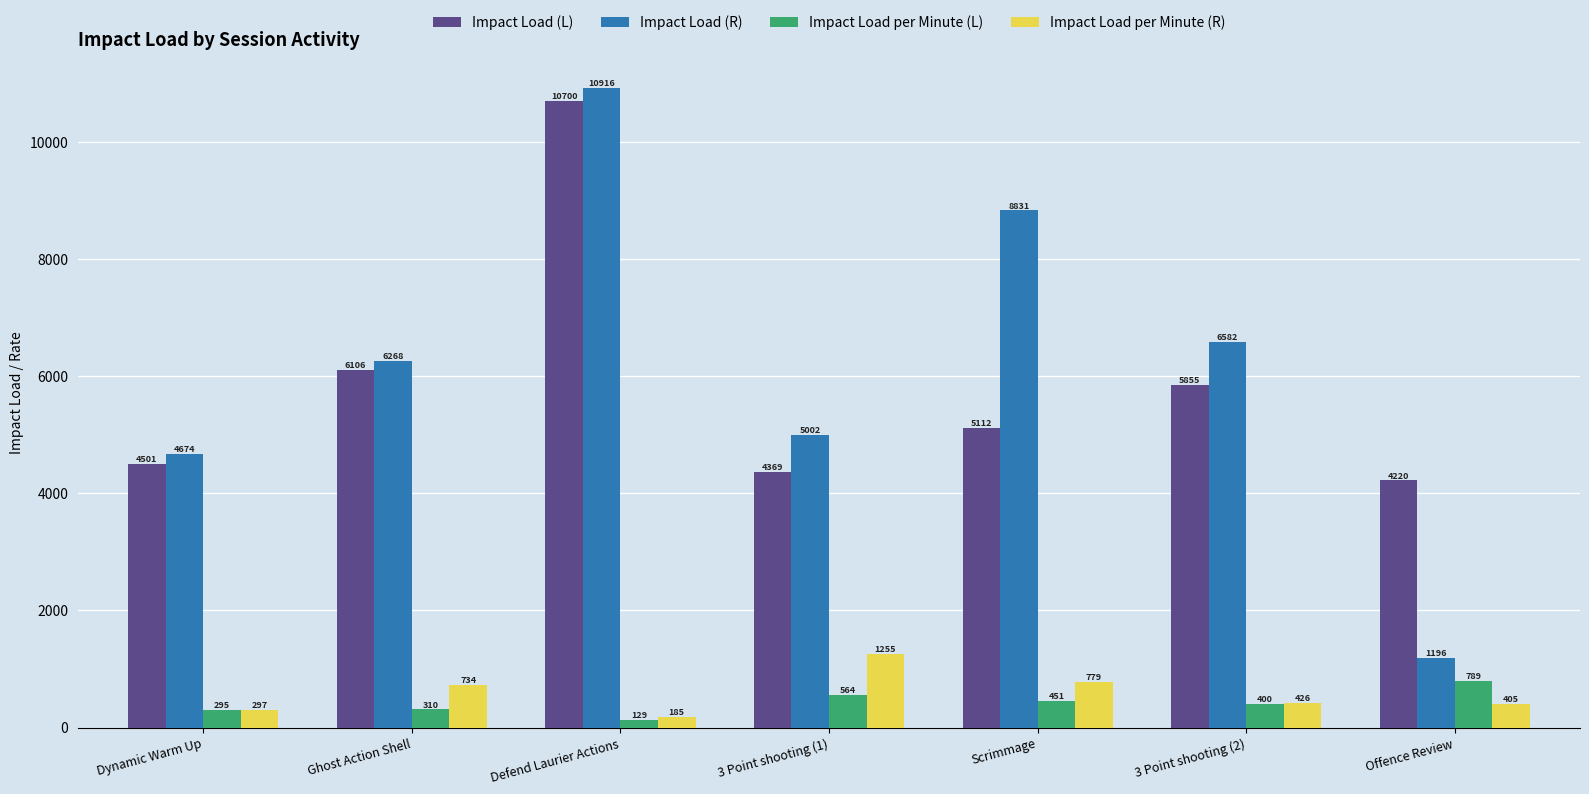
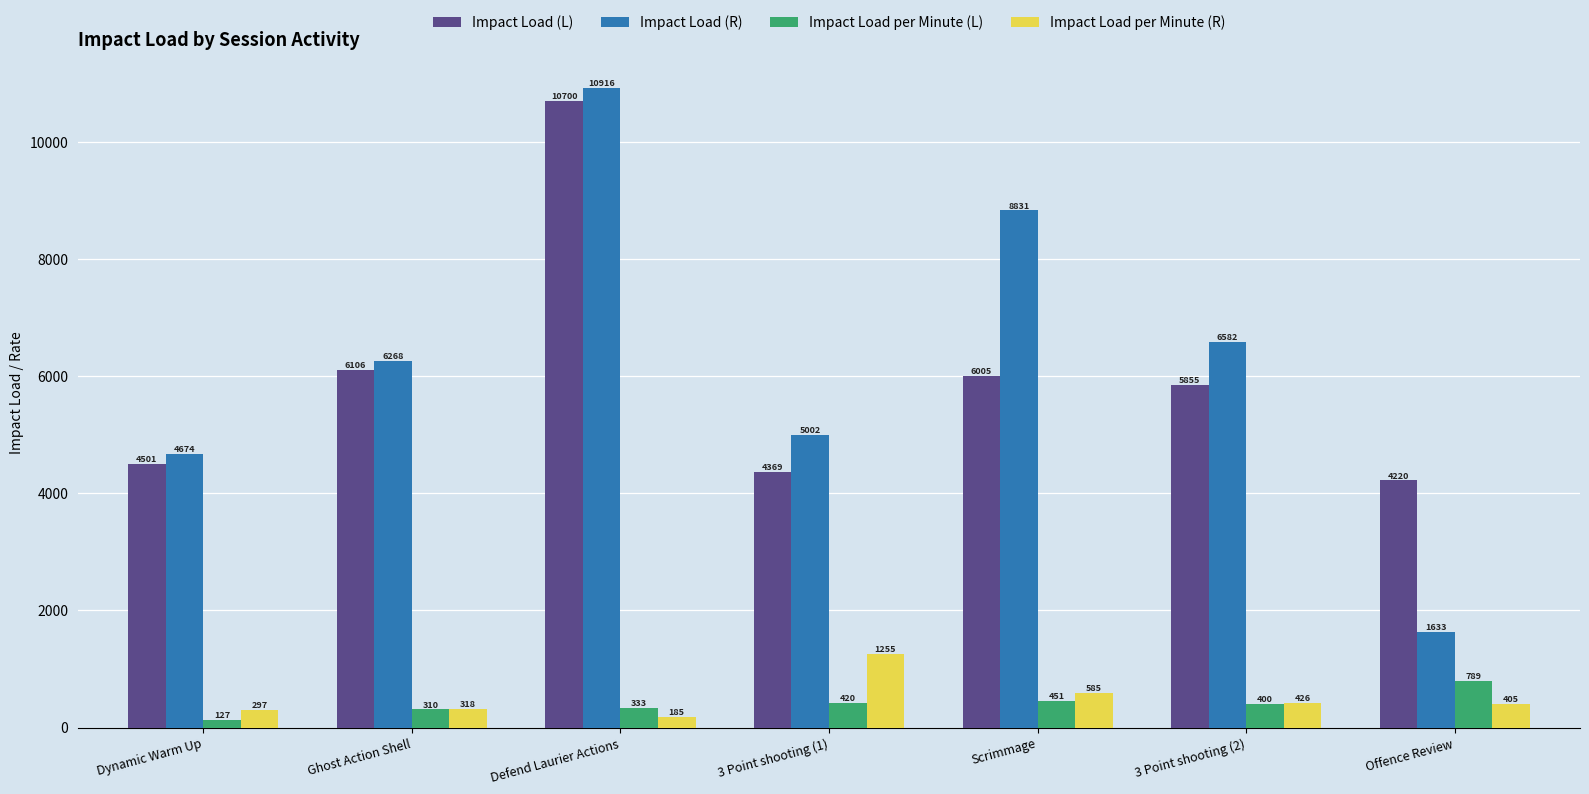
Impact Load per Minute (L), Dynamic Warm Up: 295 -> 127
Impact Load per Minute (R), Ghost Action Shell: 734 -> 318
Impact Load per Minute (L), Defend Laurier Actions: 129 -> 333
Impact Load per Minute (L), 3 Point shooting (1): 564 -> 420
Impact Load (L), Scrimmage: 5112 -> 6005
Impact Load per Minute (R), Scrimmage: 779 -> 585
Impact Load (R), Offence Review: 1196 -> 1633
